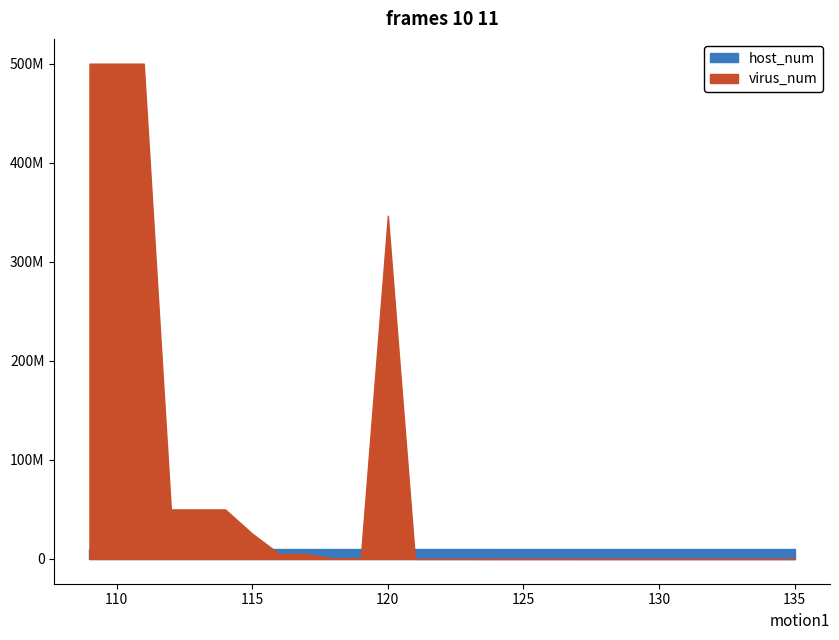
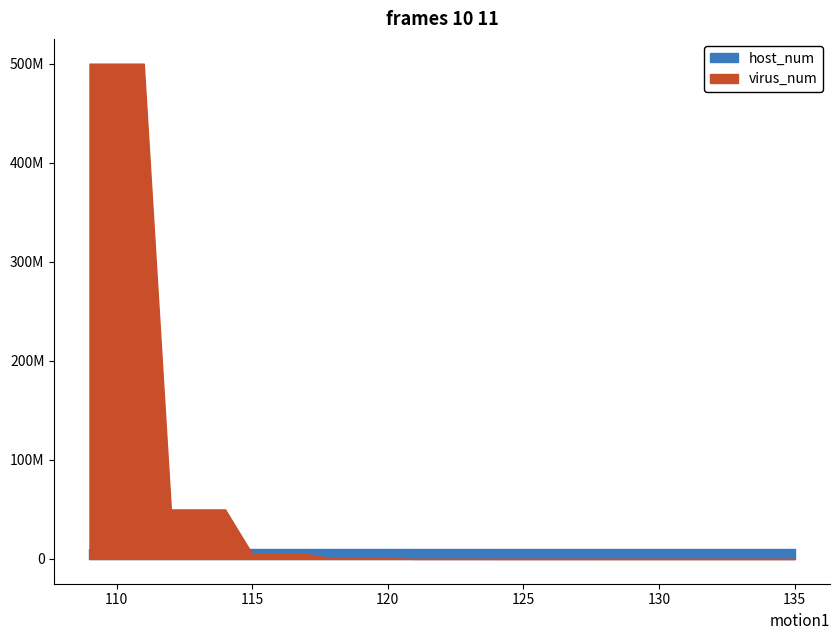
virus_num, 115: 30000000 -> 10000000
virus_num, 120: 350000000 -> 0
